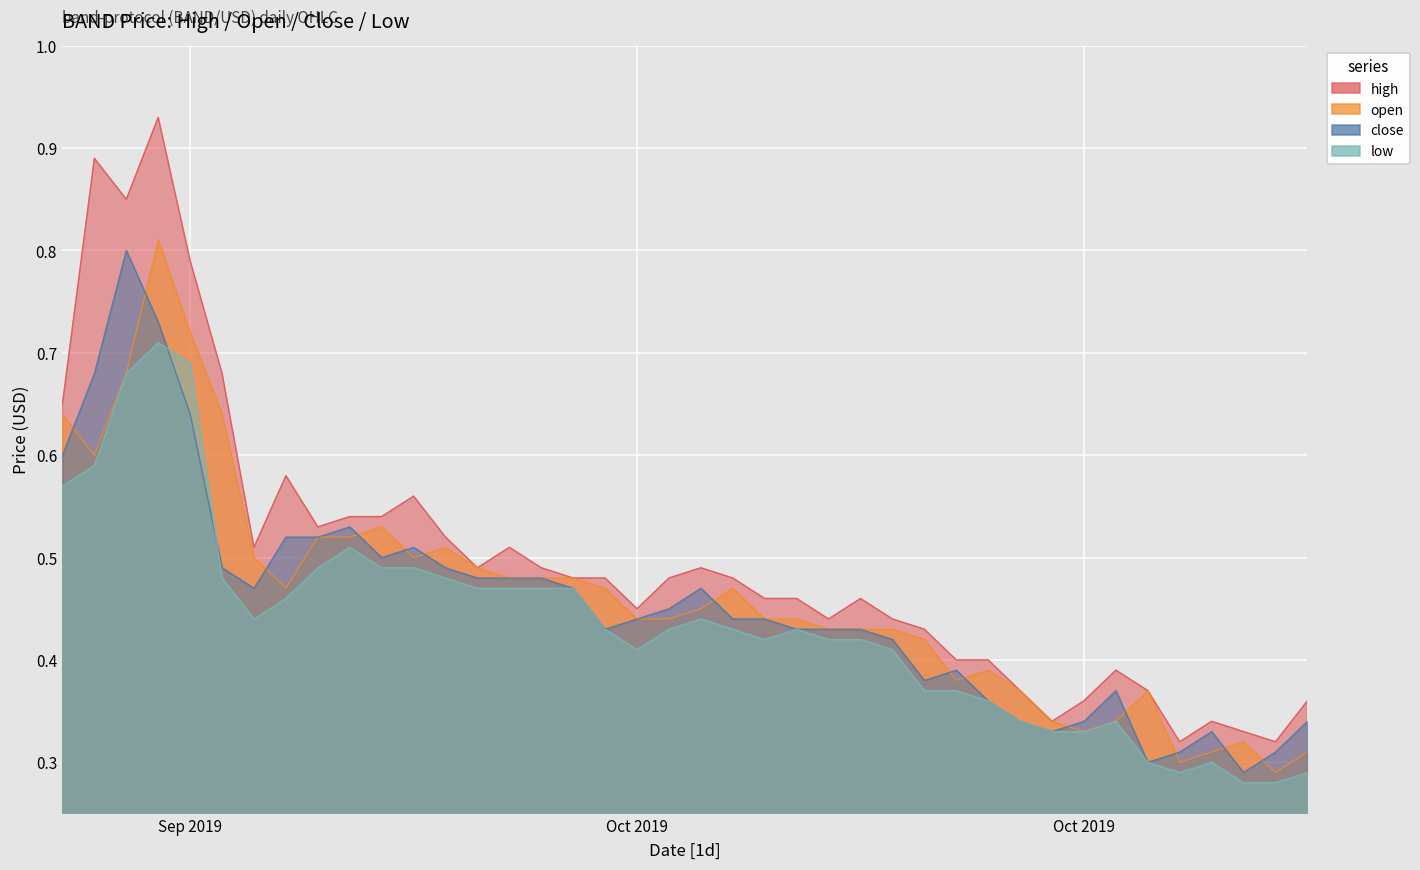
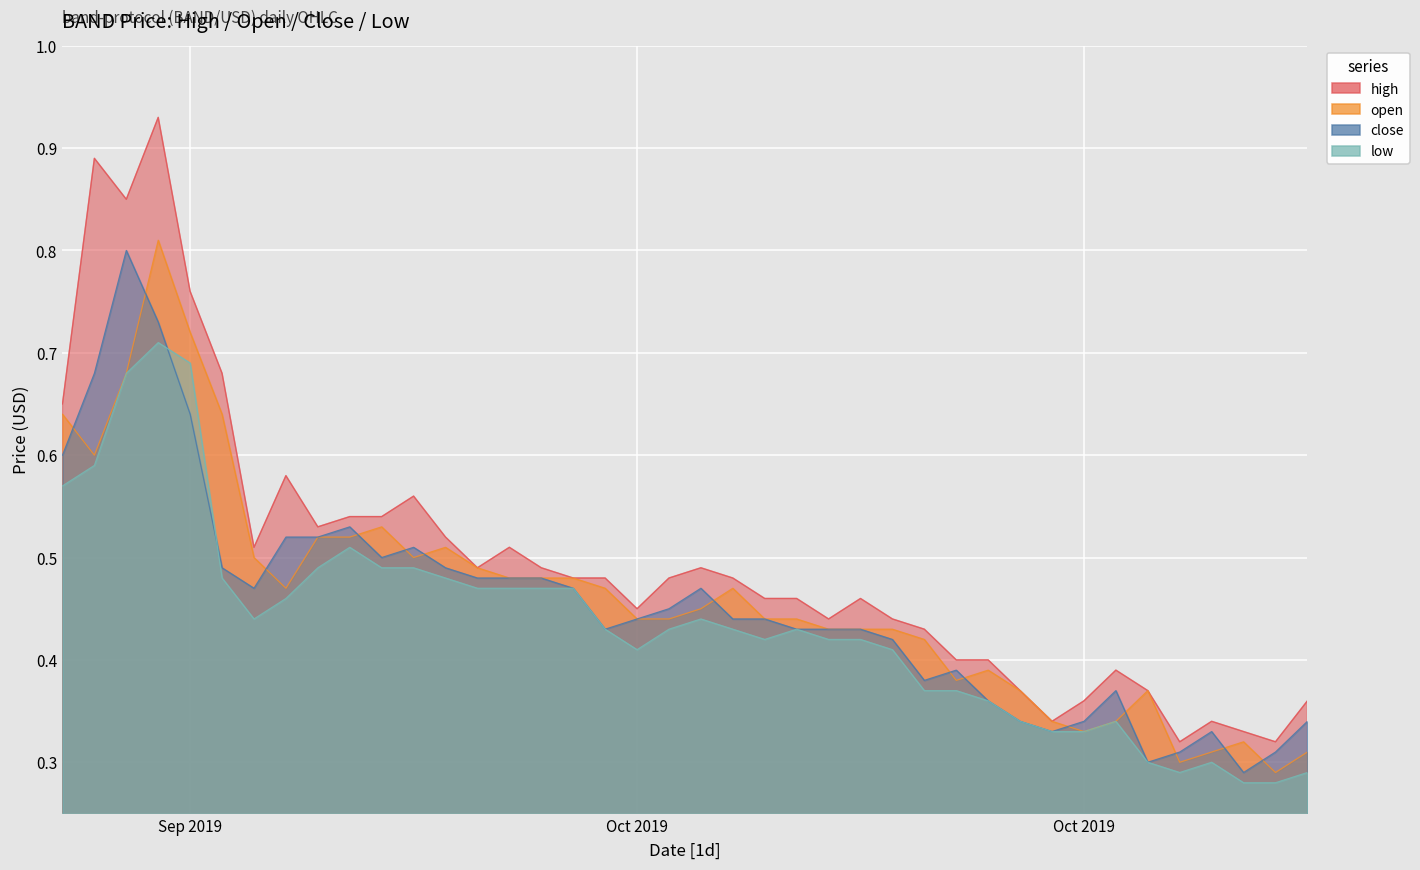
high, Sep 2019: 0.79 -> 0.76
